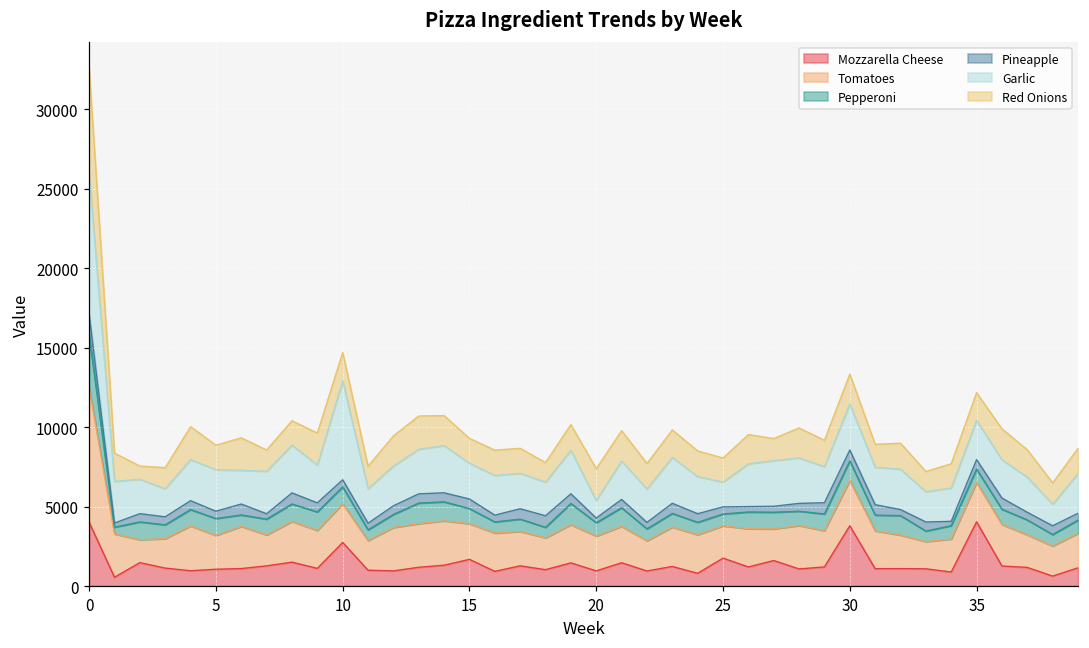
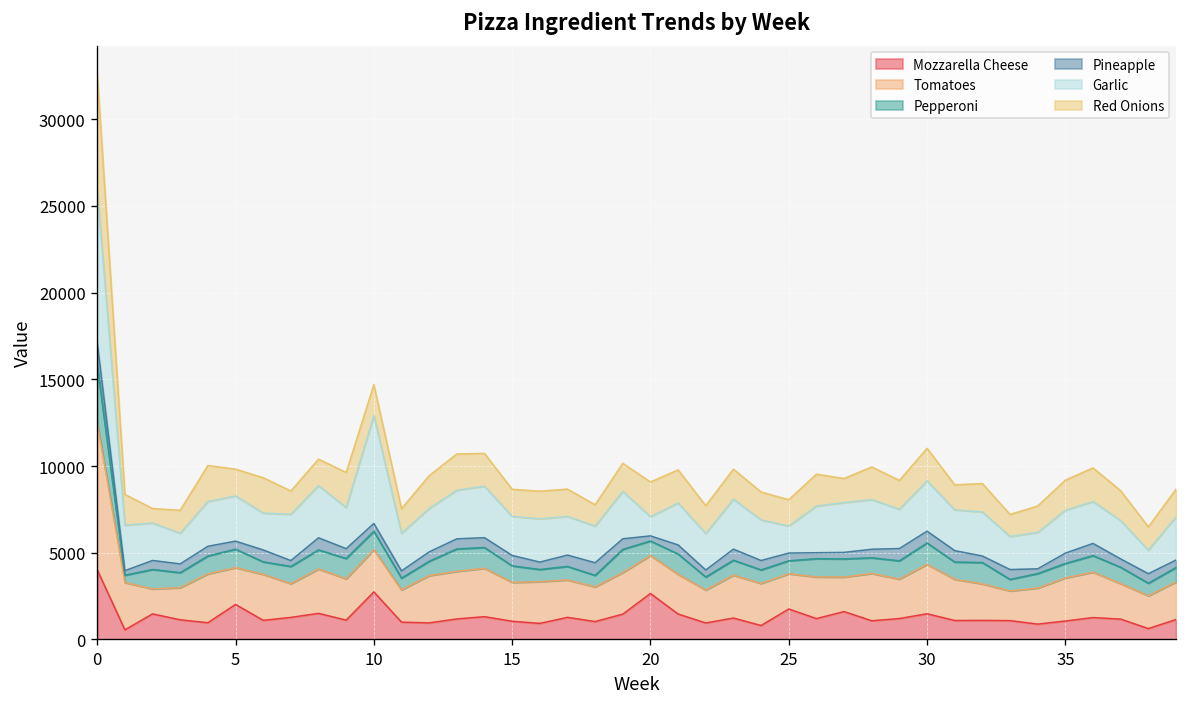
Mozzarella Cheese, 5: 1100 -> 2000
Mozzarella Cheese, 15: 1700 -> 1100
Mozzarella Cheese, 20: 1000 -> 2700
Mozzarella Cheese, 30: 3800 -> 1500
Mozzarella Cheese, 35: 4000 -> 1100
